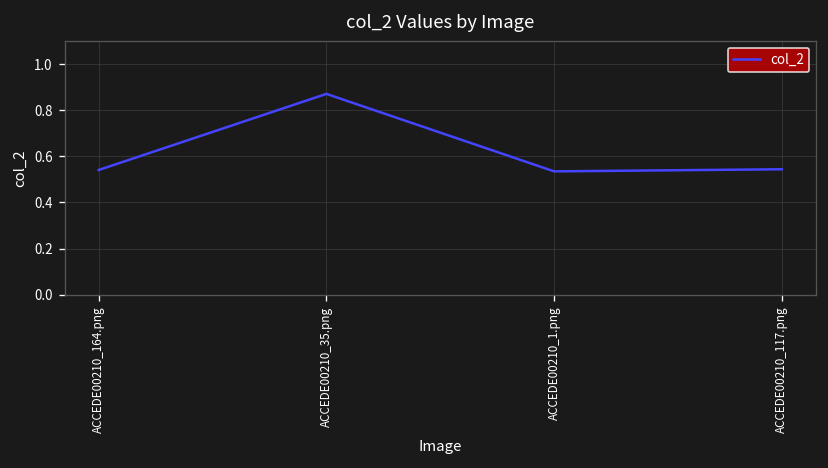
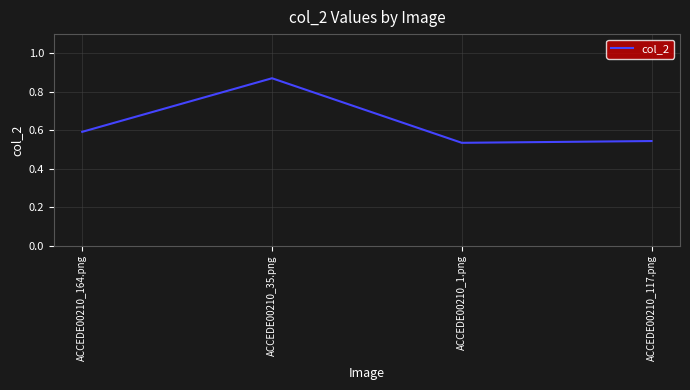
ACCEDE00210_164.png: 0.54 -> 0.59
